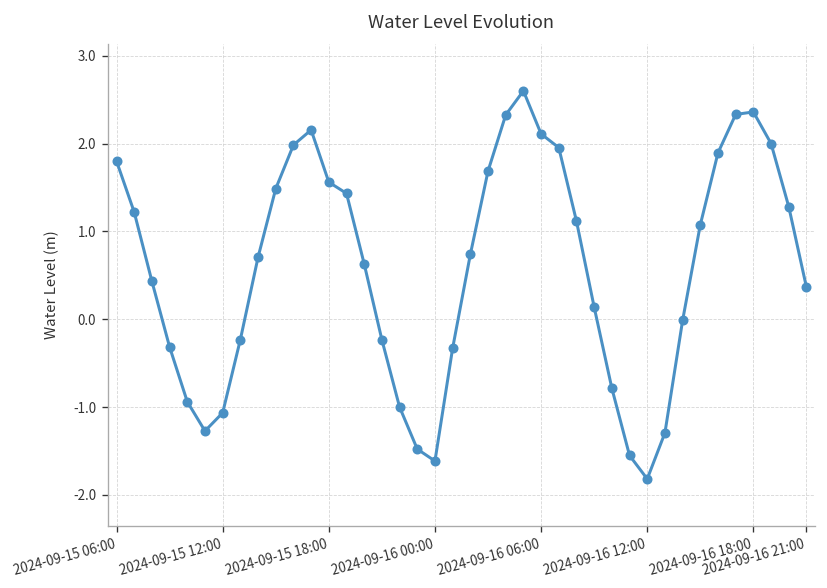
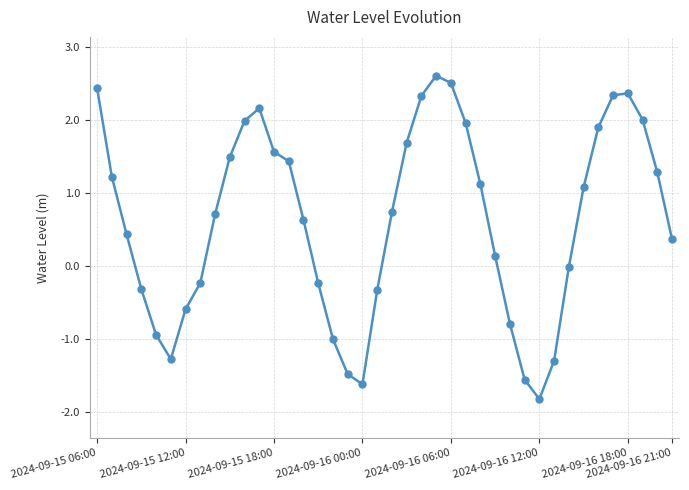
2024-09-15 06:00: 1.8 -> 2.4
2024-09-15 12:00: -1.1 -> -0.6
2024-09-16 06:00: 2.1 -> 2.5
